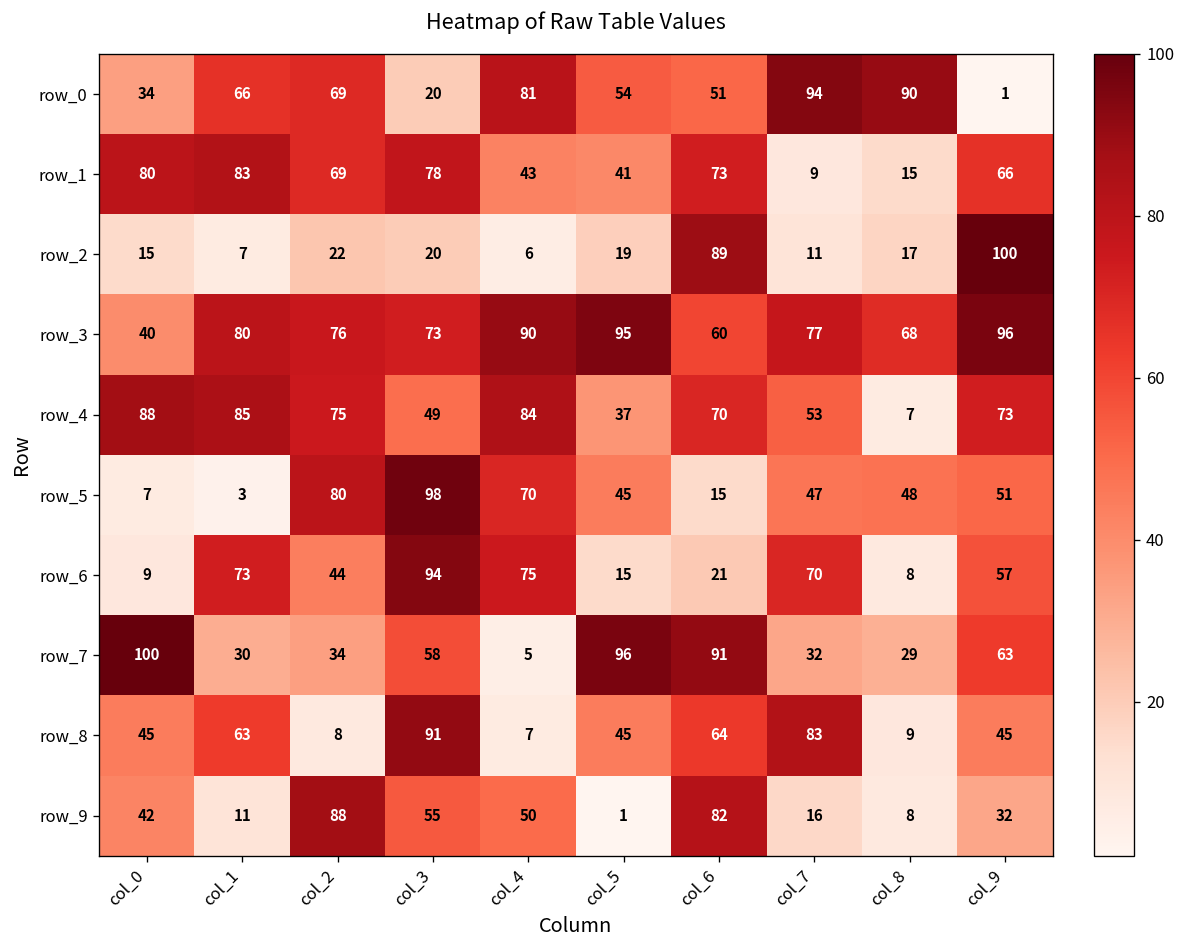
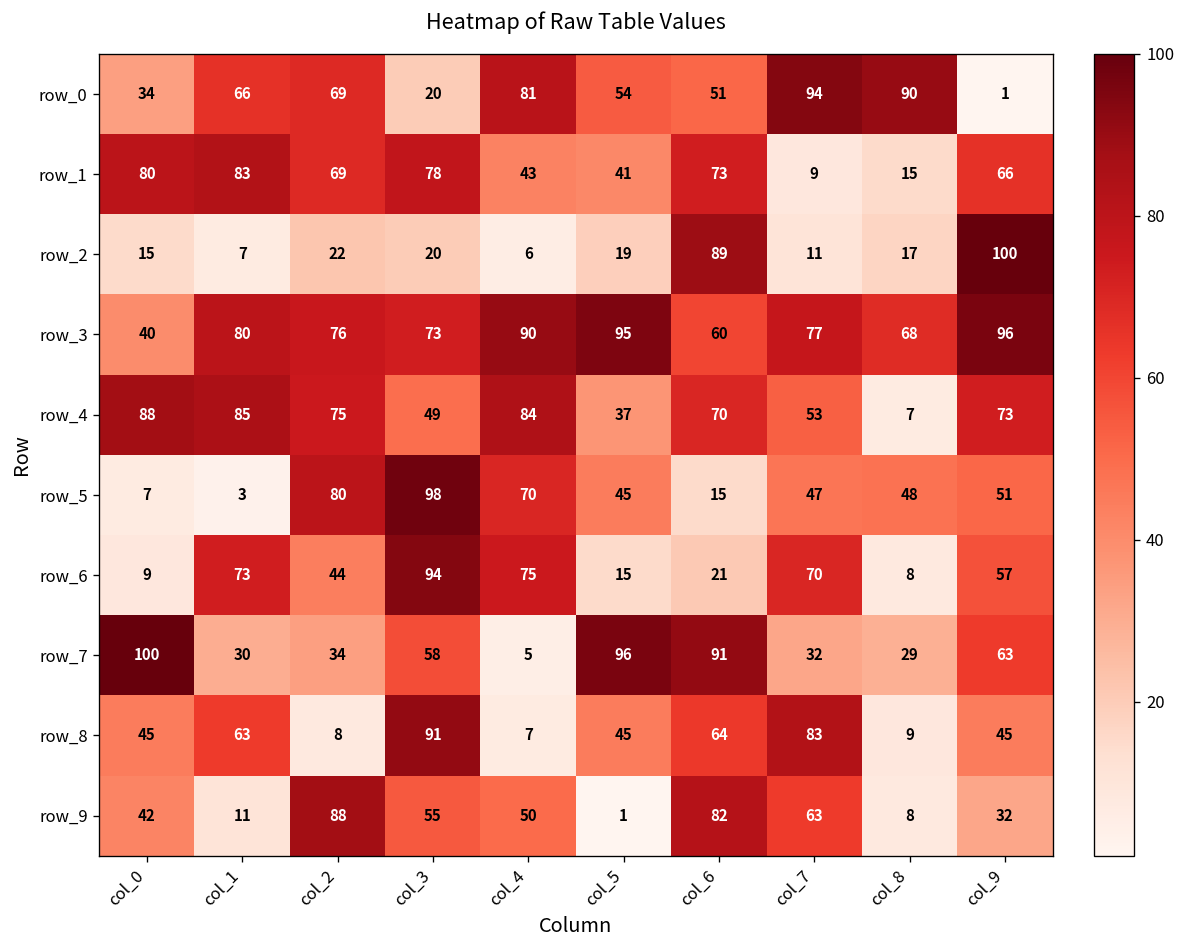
row_9, col_7: 16 -> 63
